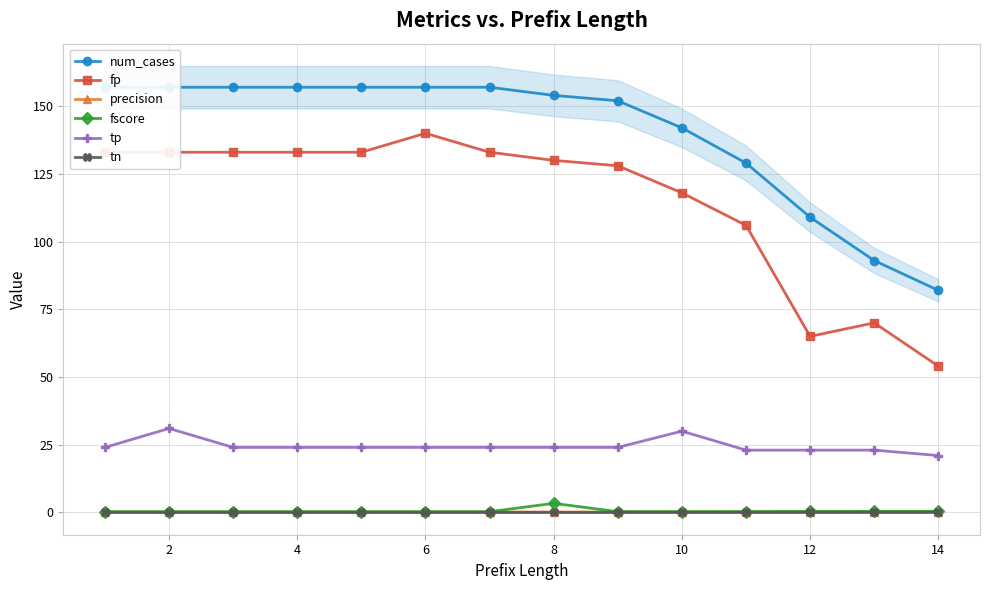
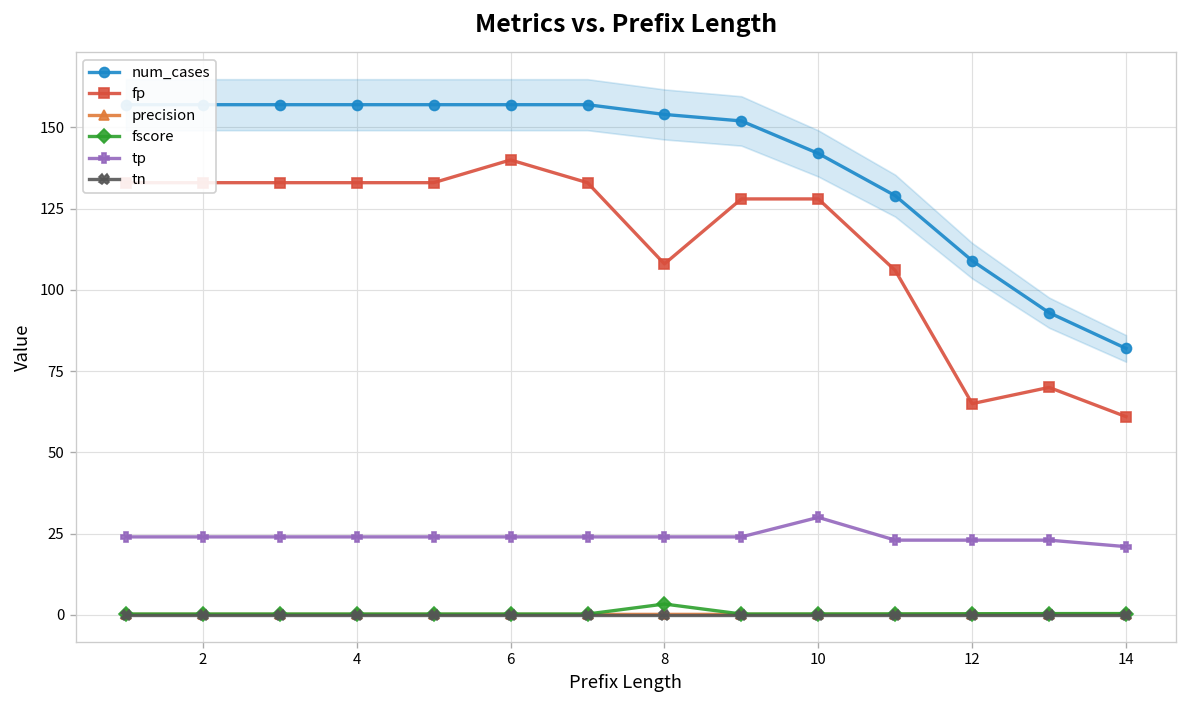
tp, 2: 31 -> 24
fp, 8: 130 -> 108
fp, 10: 118 -> 128
fp, 14: 54 -> 61
